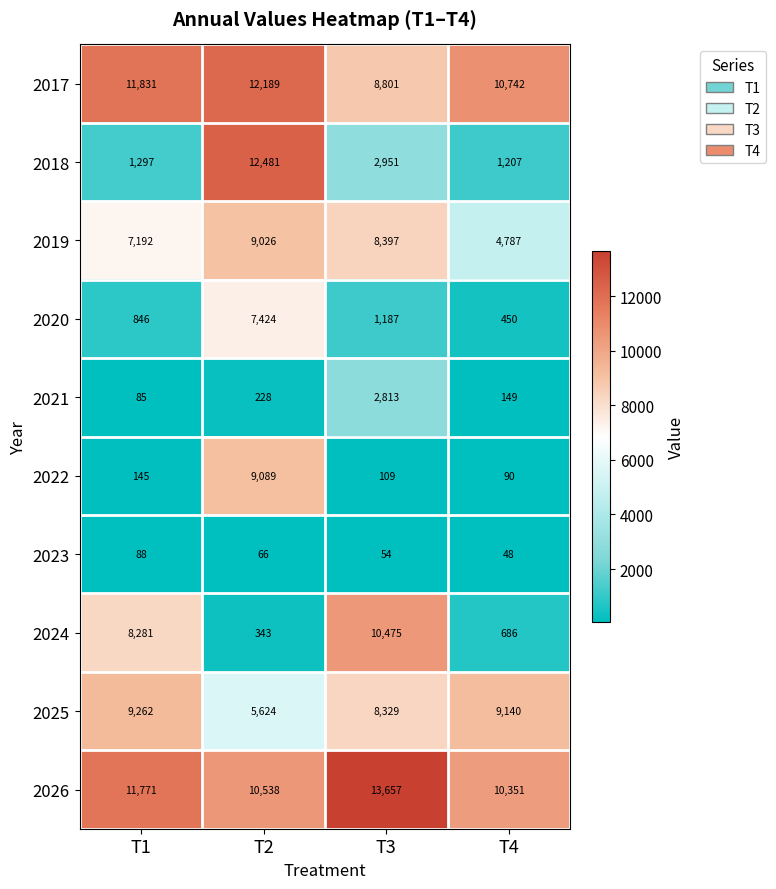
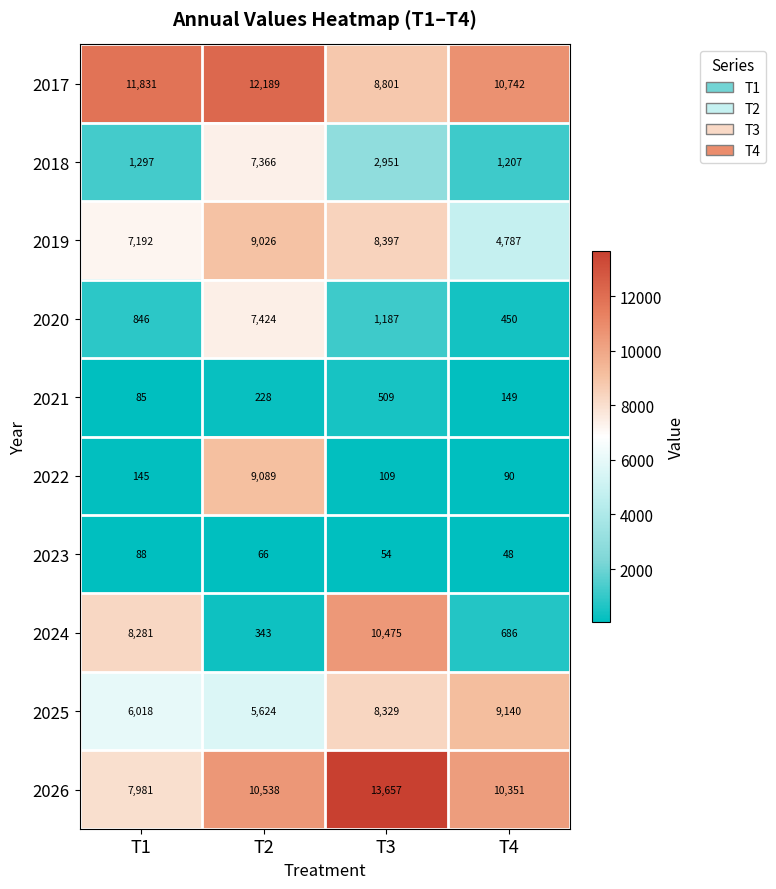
2018, T2: 12,481 -> 7,366
2021, T3: 2,813 -> 509
2025, T1: 9,262 -> 6,018
2026, T1: 11,771 -> 7,981
